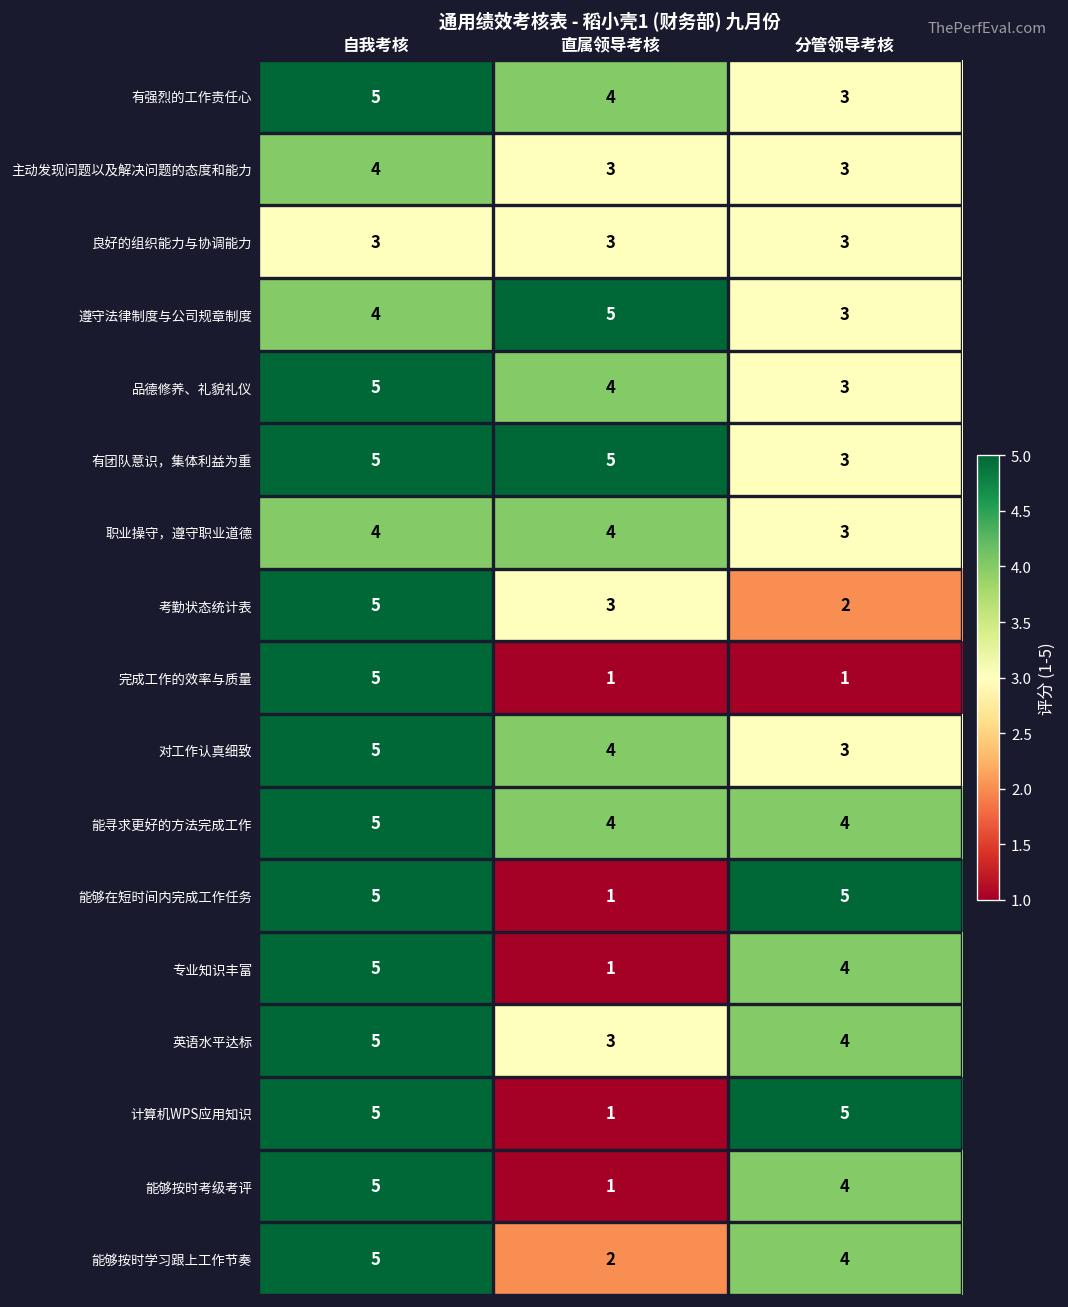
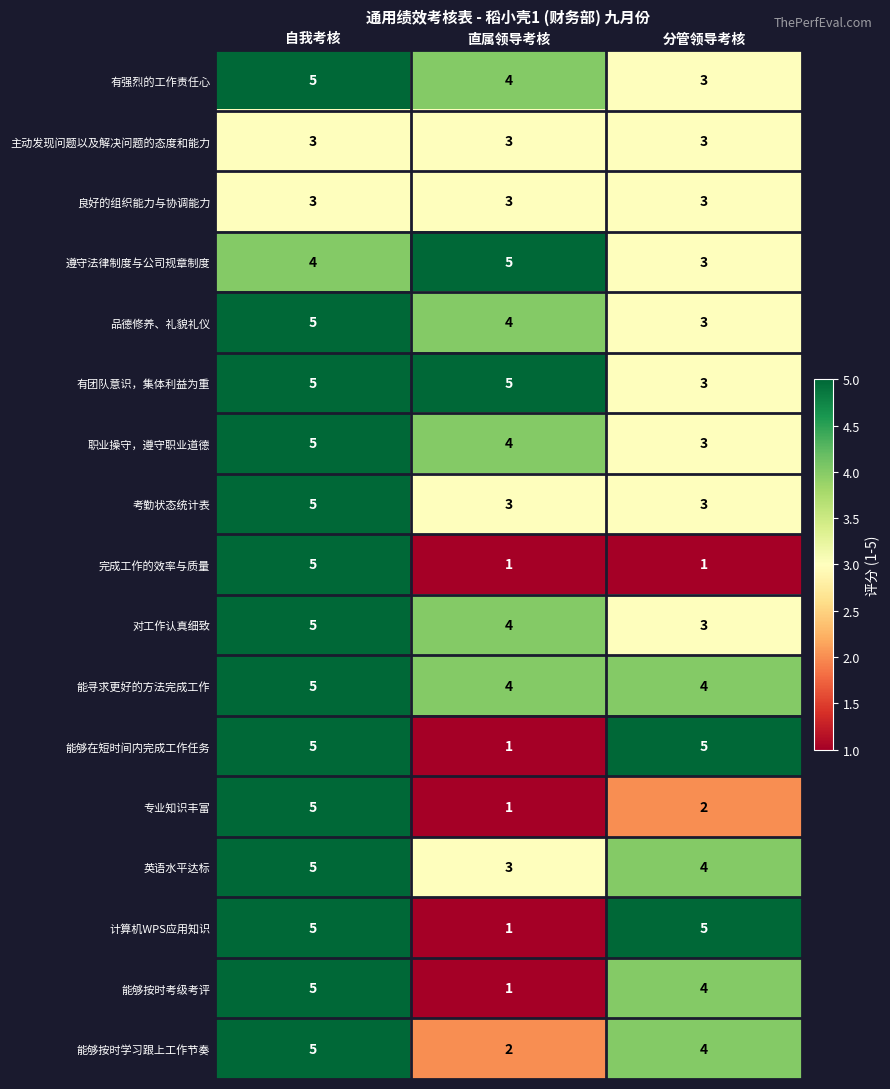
主动发现问题以及解决问题的态度和能力, 自我考核: 4 -> 3
职业操守，遵守职业道德, 自我考核: 4 -> 5
考勤状态统计表, 分管领导考核: 2 -> 3
专业知识丰富, 分管领导考核: 4 -> 2
